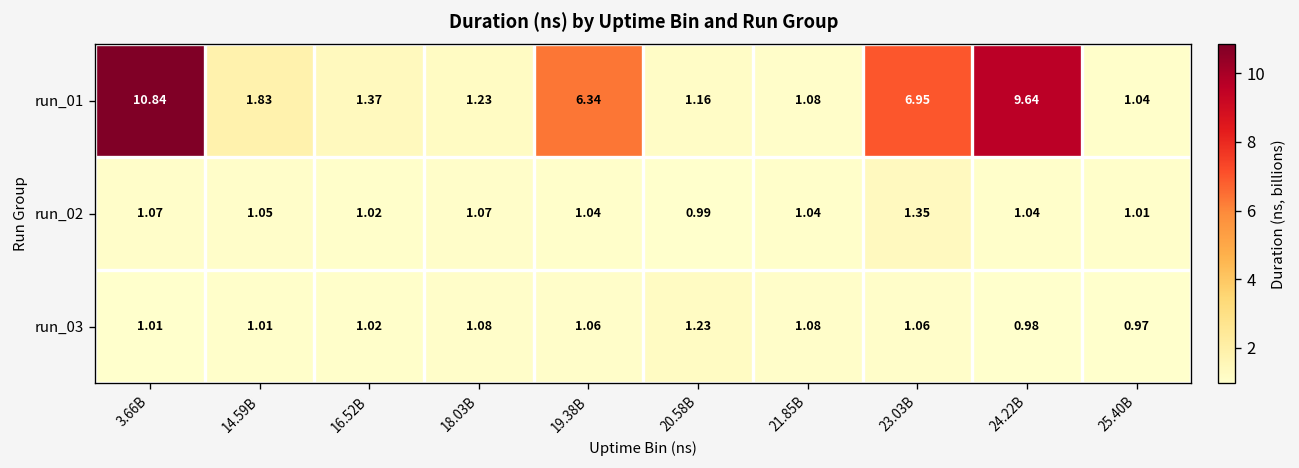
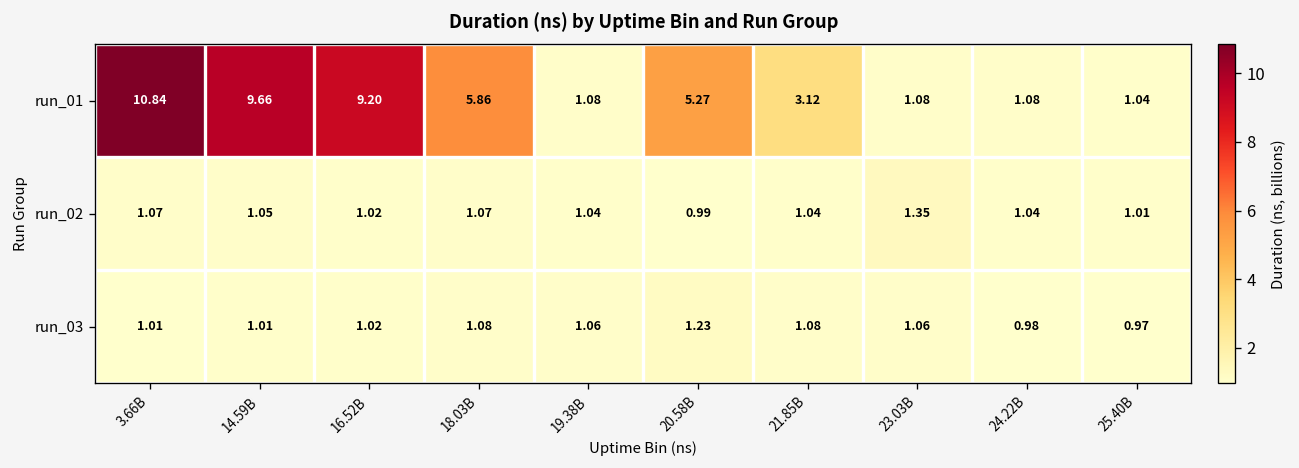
run_01, 14.59B: 1.83 -> 9.66
run_01, 16.52B: 1.37 -> 9.20
run_01, 18.03B: 1.23 -> 5.86
run_01, 19.38B: 6.34 -> 1.08
run_01, 20.58B: 1.16 -> 5.27
run_01, 21.85B: 1.08 -> 3.12
run_01, 23.03B: 6.95 -> 1.08
run_01, 24.22B: 9.64 -> 1.08
